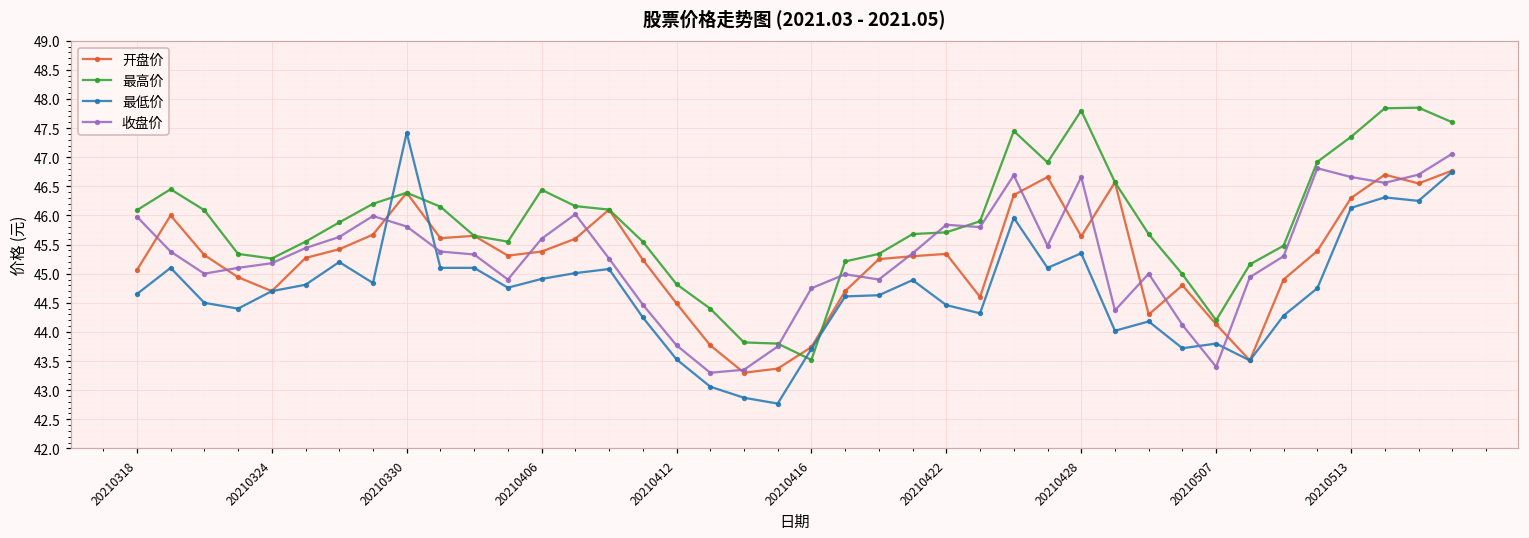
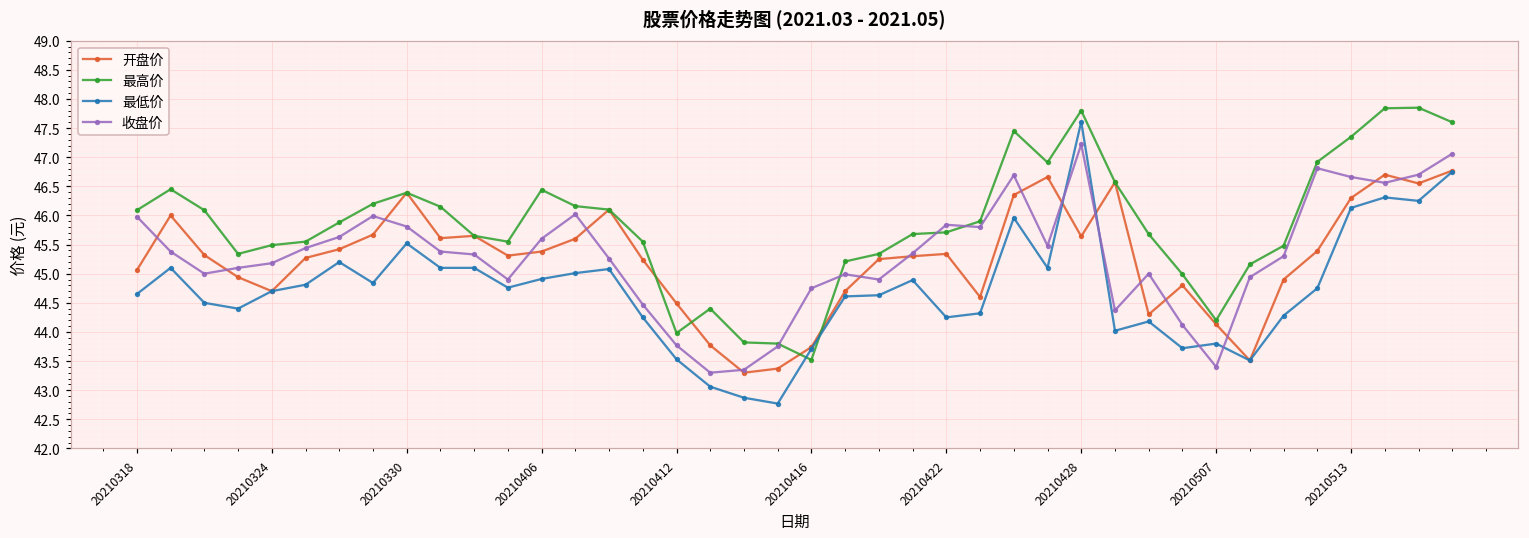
最高价, 20210324: 45.3 -> 45.5
最低价, 20210330: 47.4 -> 45.5
最高价, 20210412: 44.8 -> 44.0
最低价, 20210422: 44.5 -> 44.3
最低价, 20210428: 45.4 -> 47.6
收盘价, 20210428: 46.7 -> 47.2
